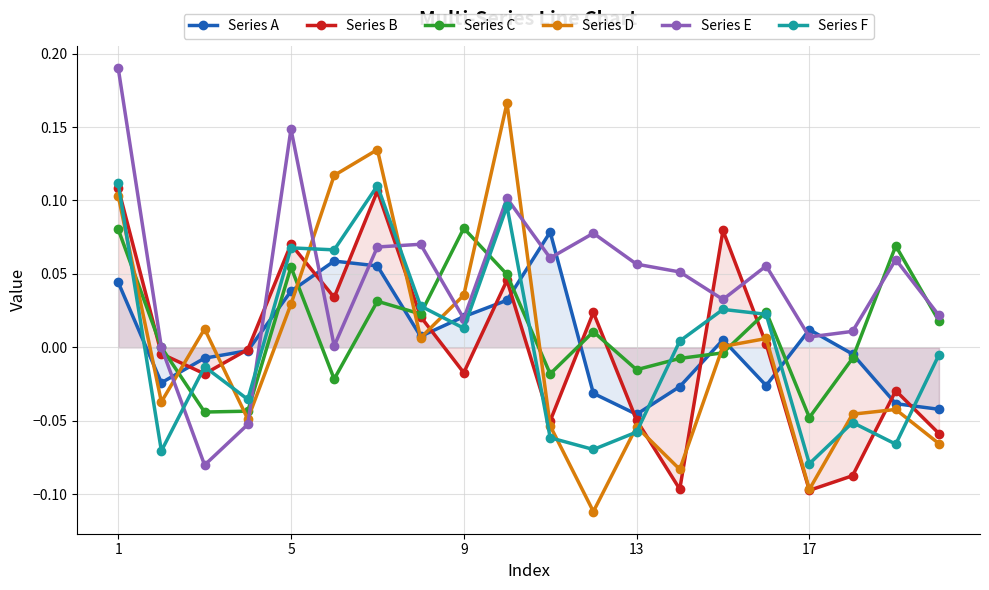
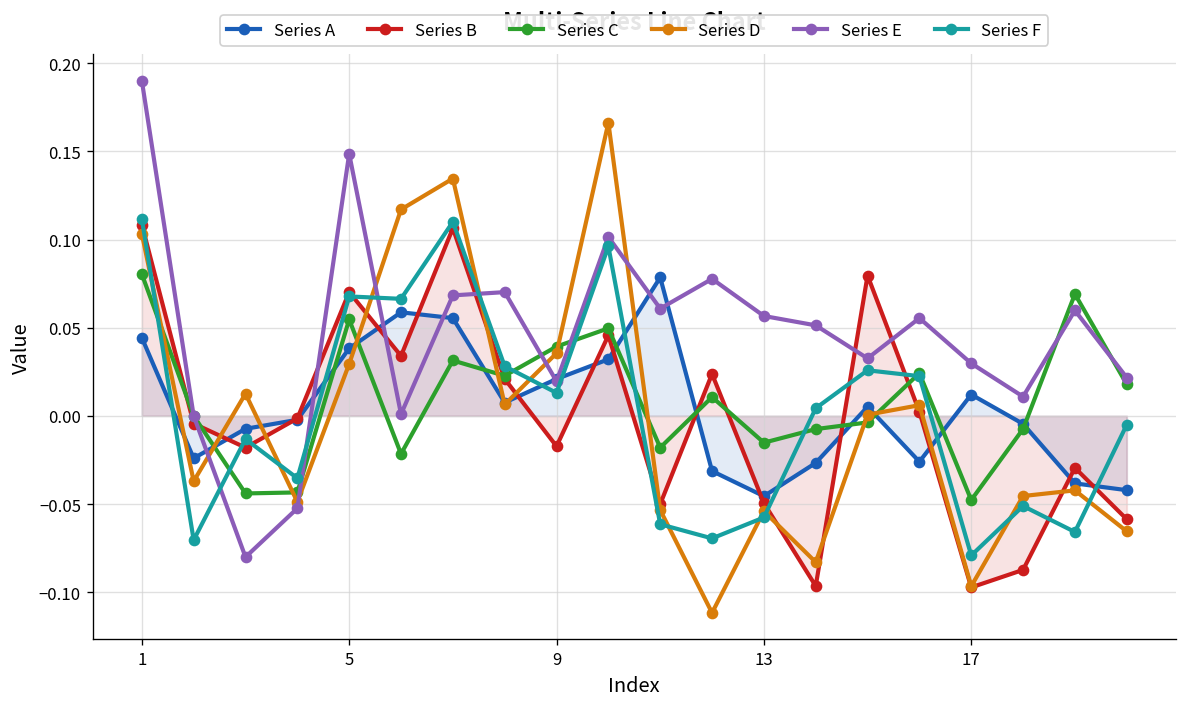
Series C, 9: 0.081 -> 0.039
Series E, 17: 0.007 -> 0.030
